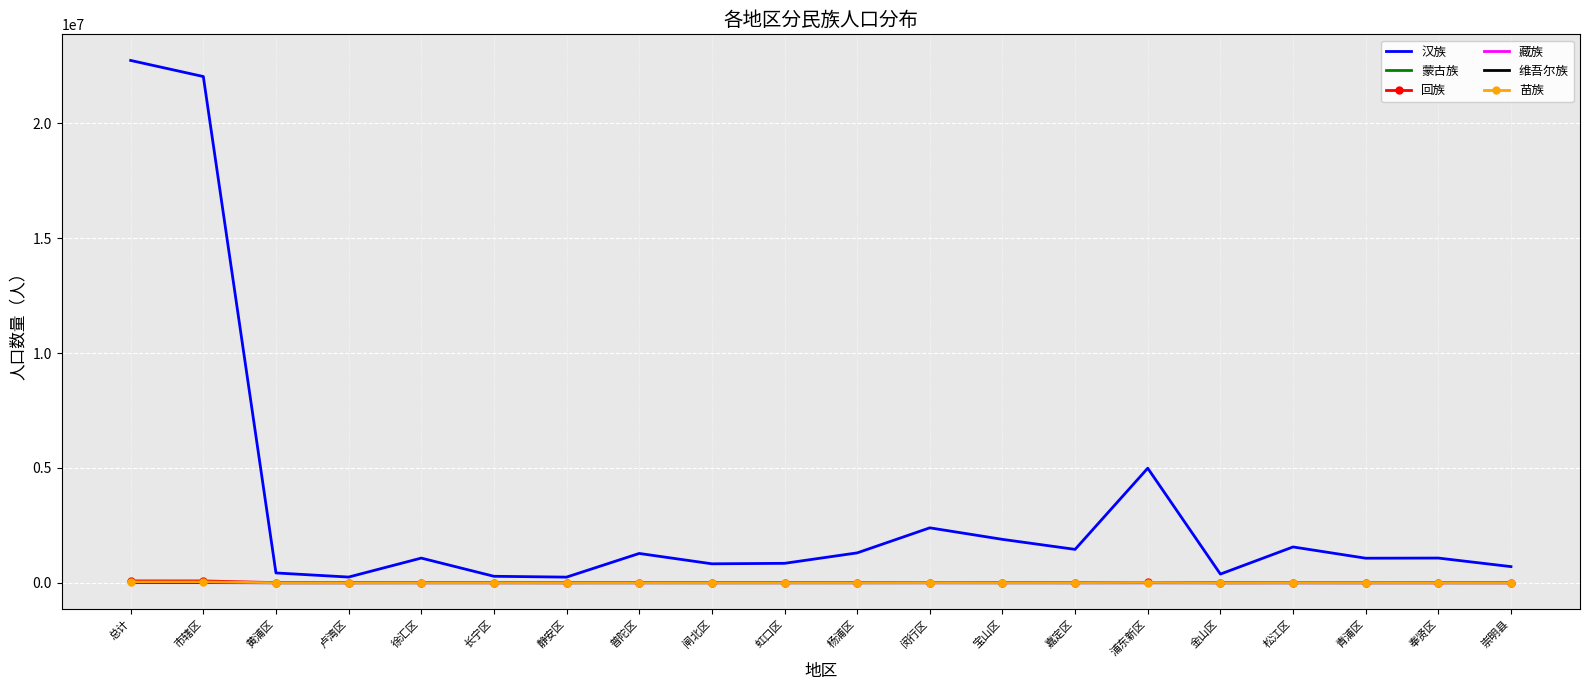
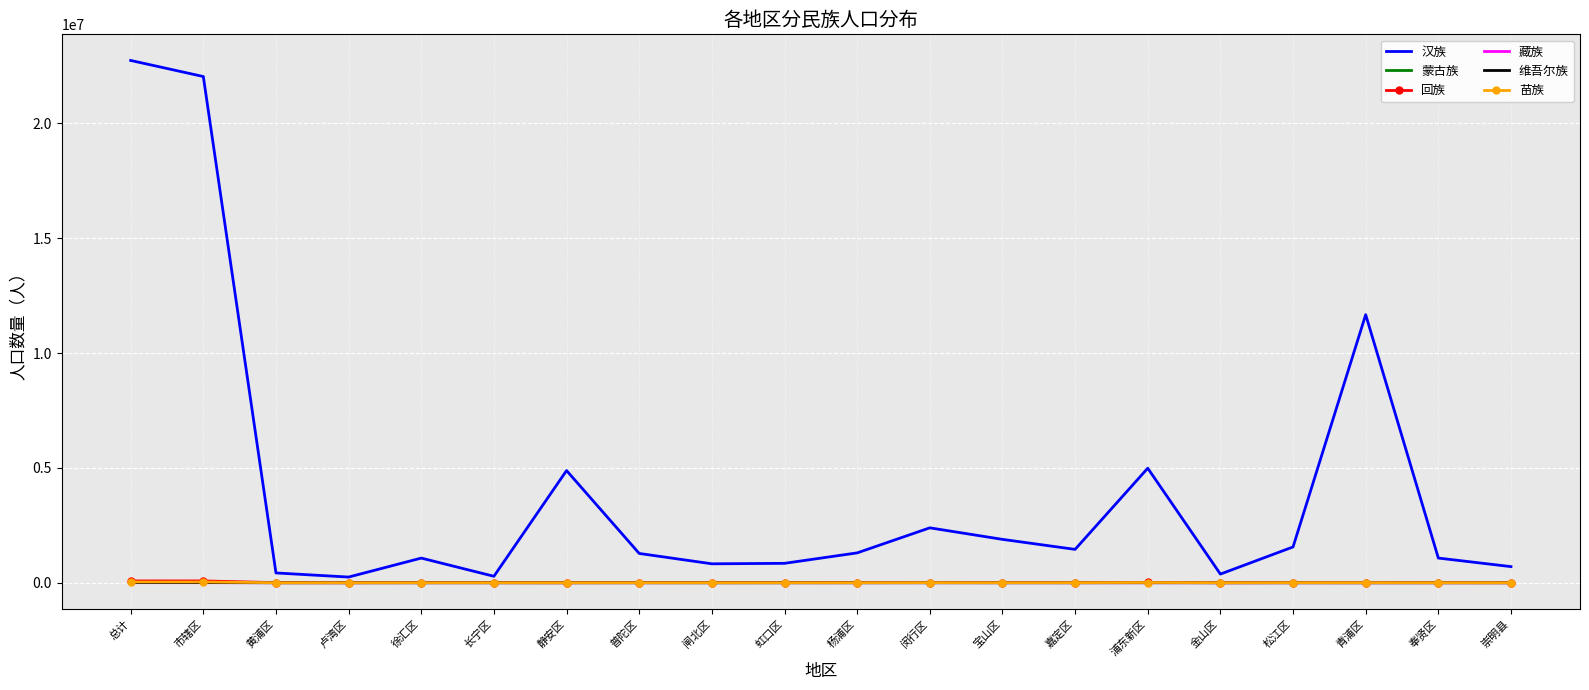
汉族, 静安区: 200000 -> 4900000
汉族, 青浦区: 1100000 -> 11700000
